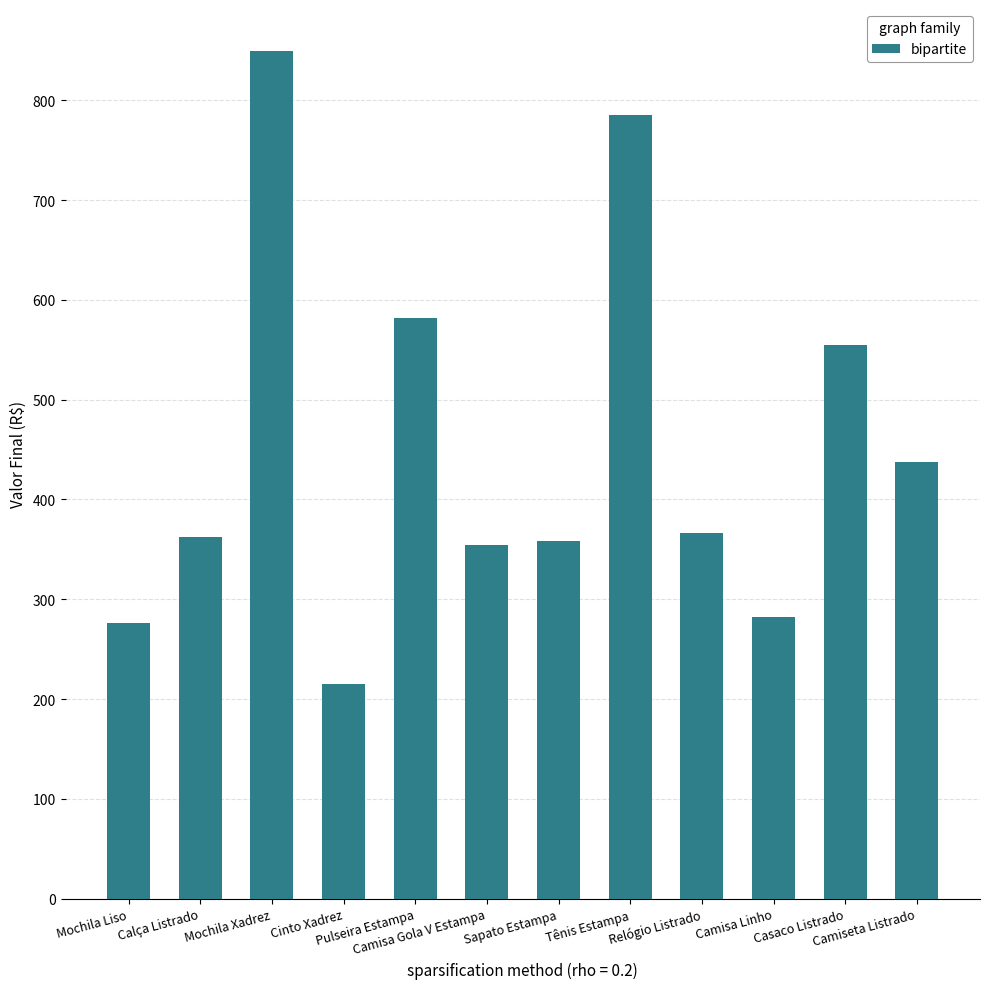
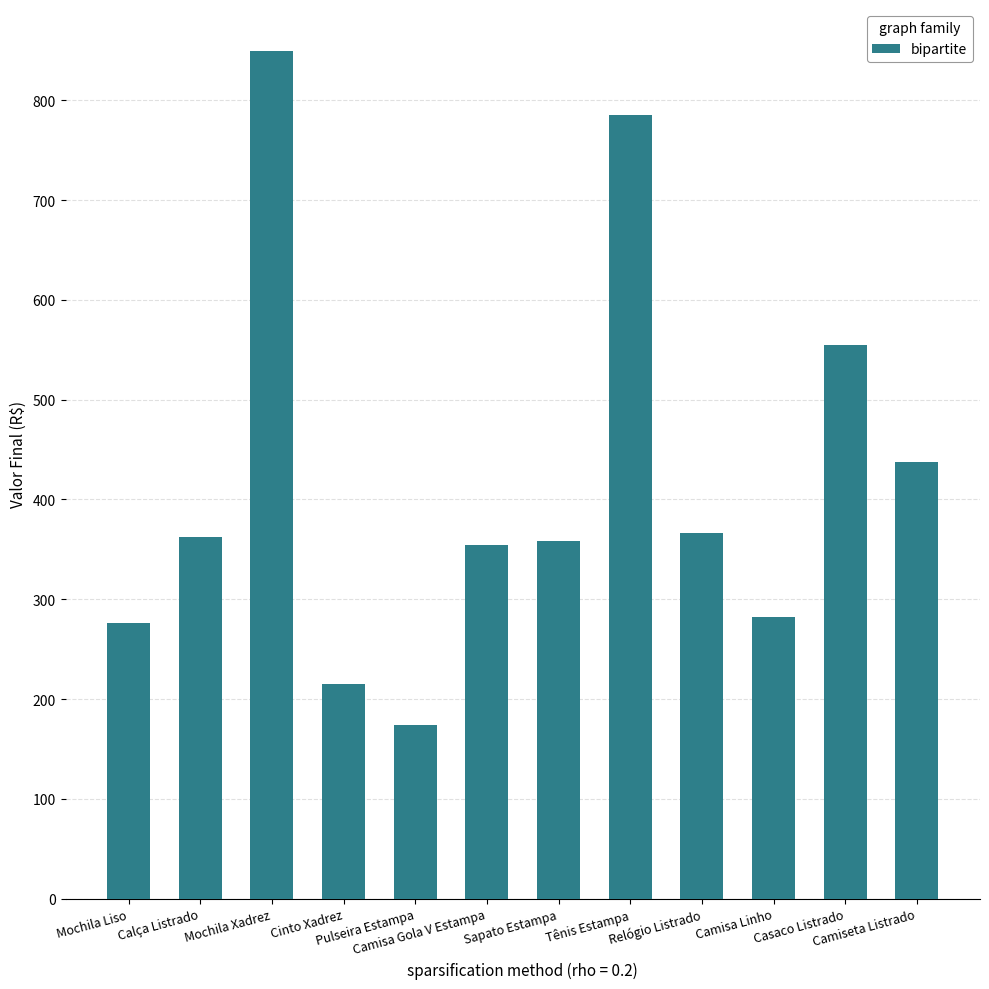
Pulseira Estampa: 580 -> 170
